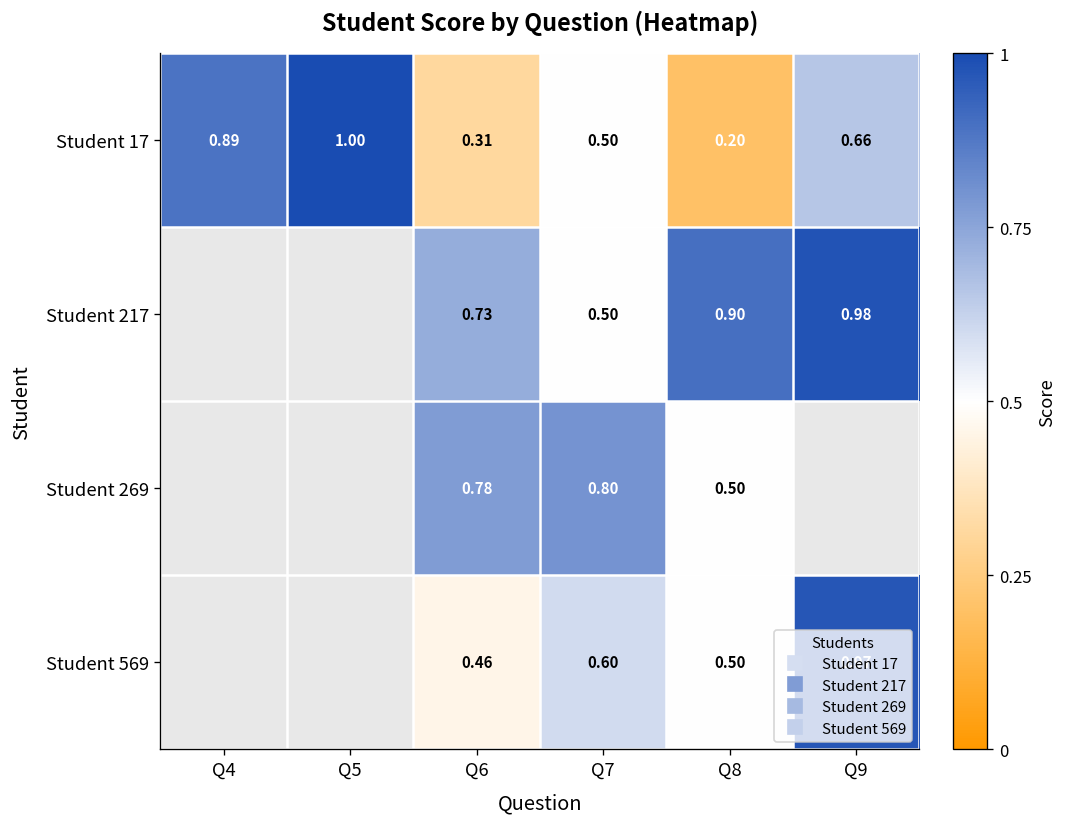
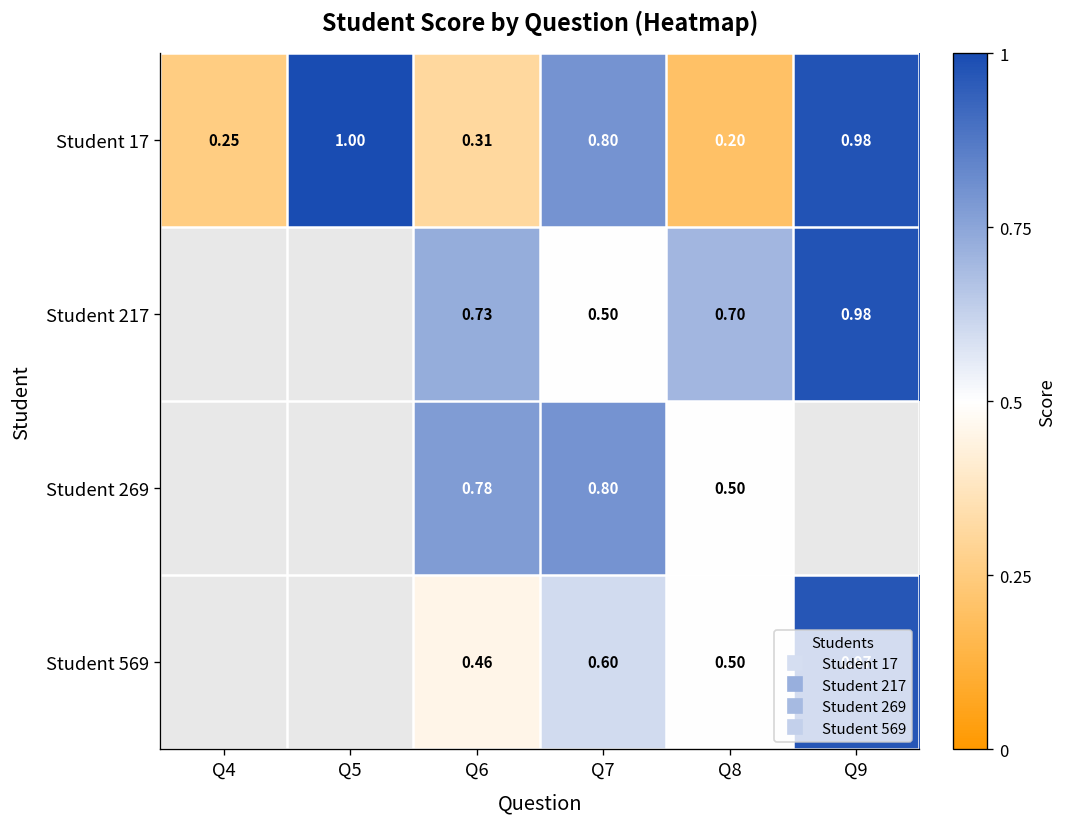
Student 17, Q4: 0.89 -> 0.25
Student 17, Q7: 0.50 -> 0.80
Student 17, Q9: 0.66 -> 0.98
Student 217, Q8: 0.90 -> 0.70
